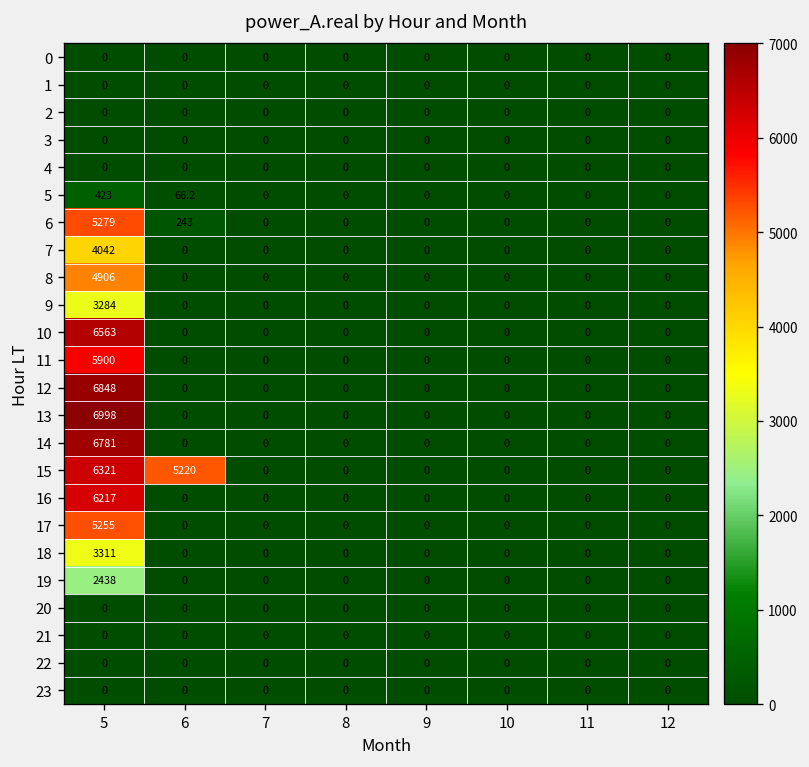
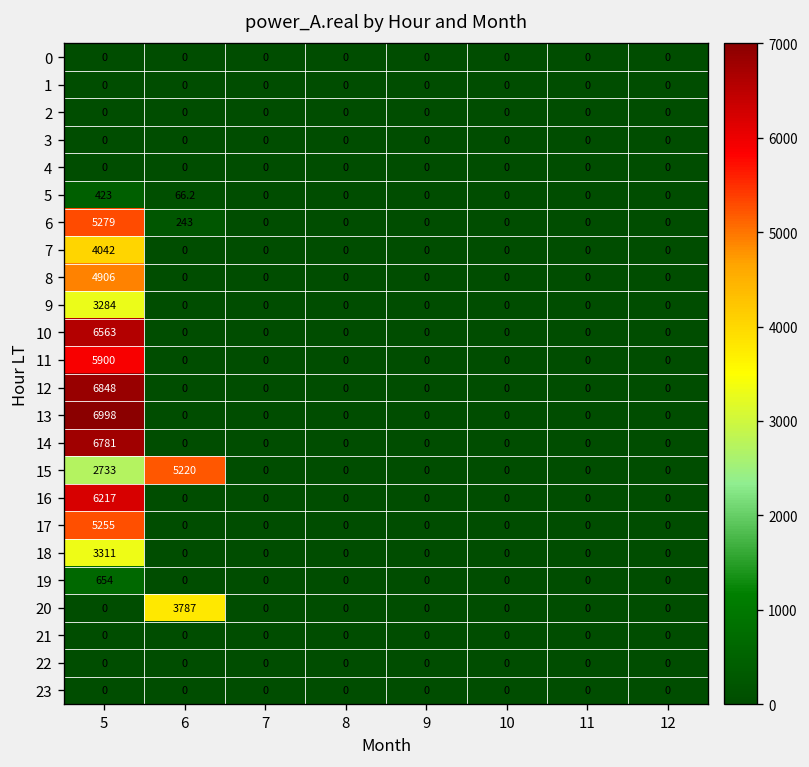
15, 5: 6321 -> 2733
19, 5: 2438 -> 654
20, 6: 0 -> 3787
